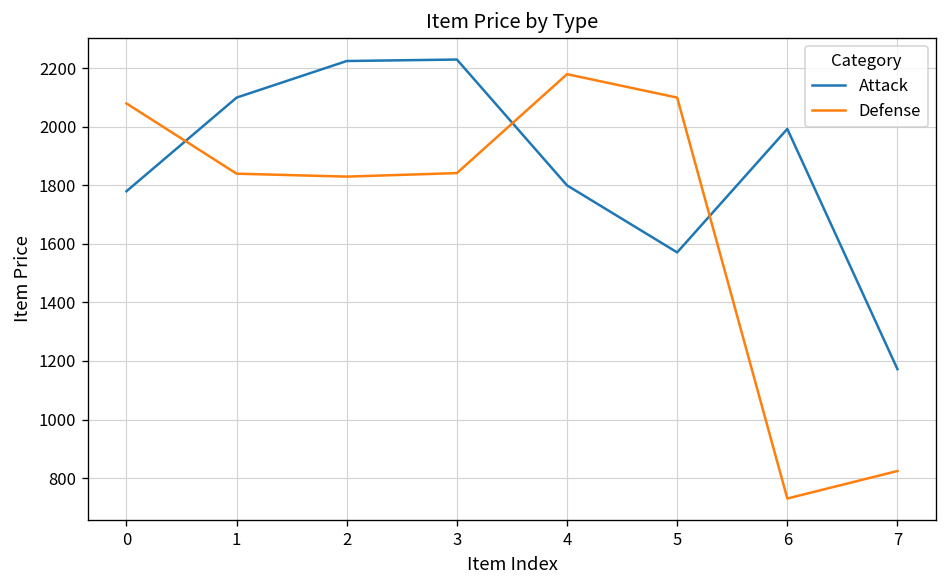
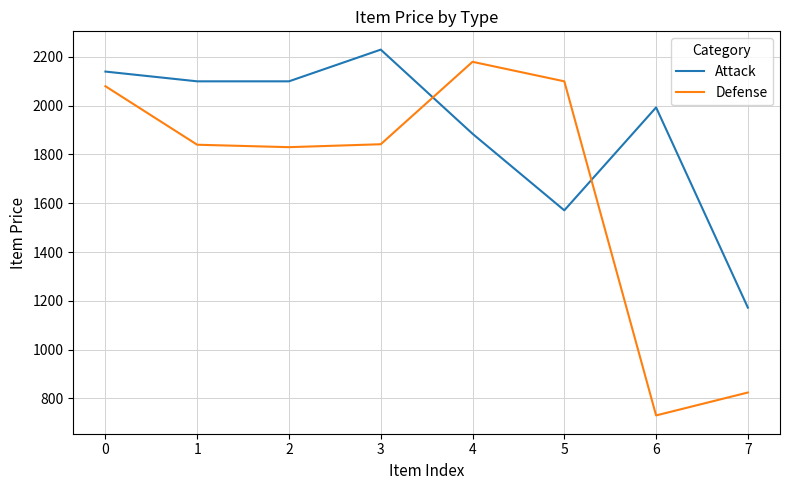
Attack, 0: 1780 -> 2140
Attack, 2: 2230 -> 2100
Attack, 4: 1800 -> 1890
